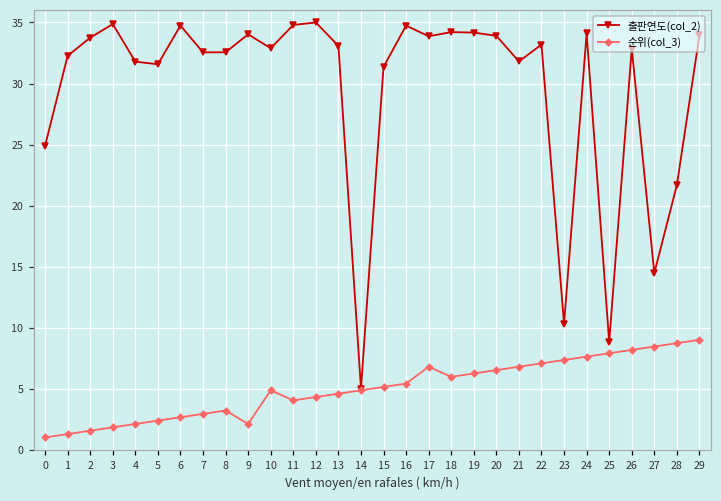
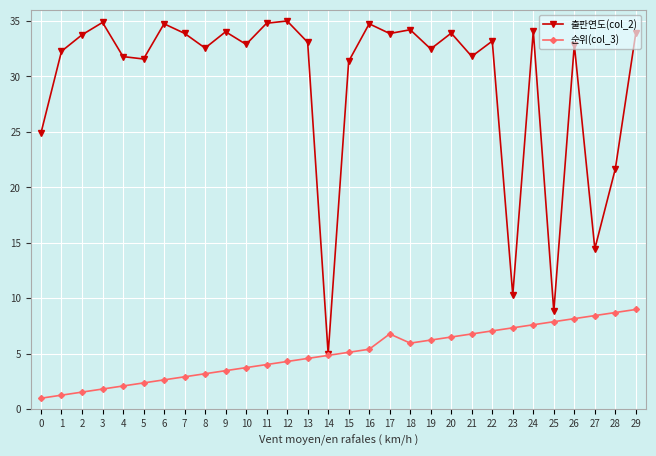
출판연도(col_2), 7: 32.6 -> 33.9
순위(col_3), 9: 2.1 -> 3.5
순위(col_3), 10: 4.9 -> 3.8
출판연도(col_2), 19: 34.2 -> 32.5
